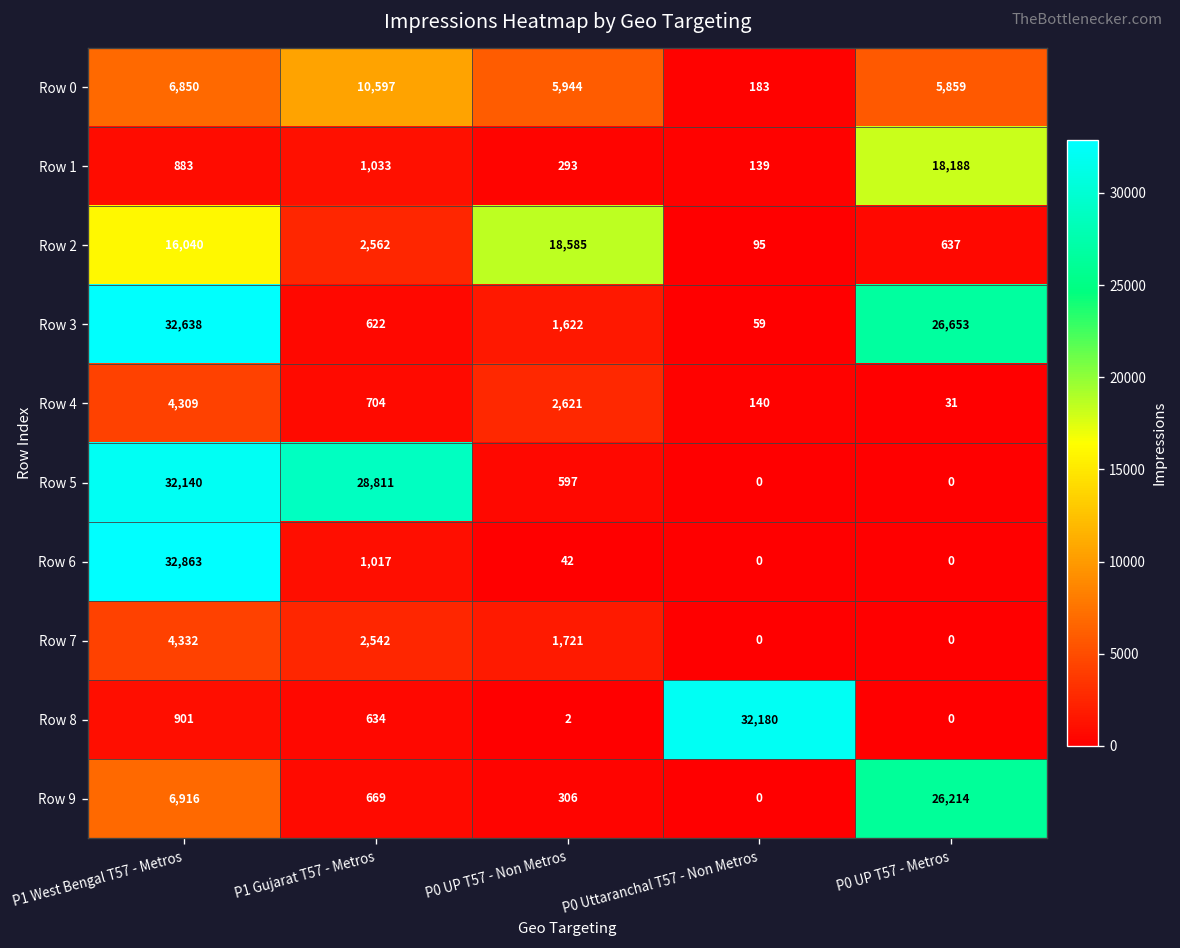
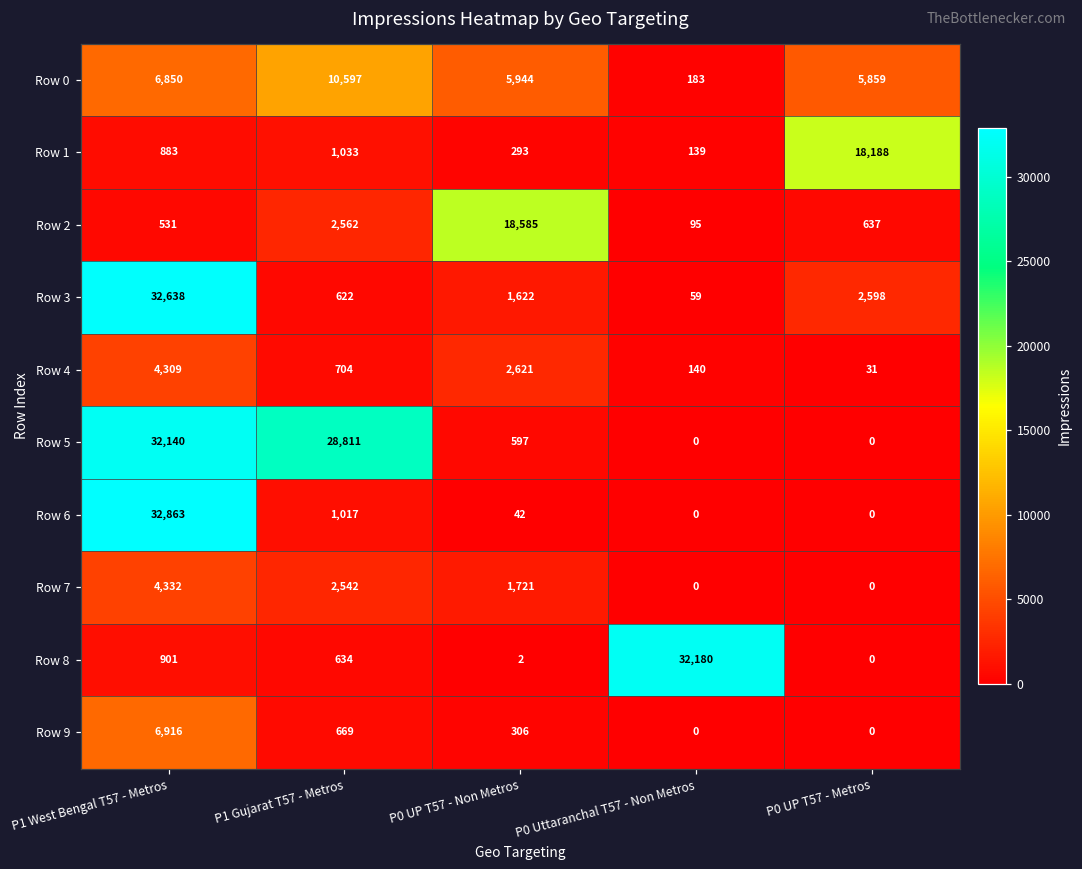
Row 2, P1 West Bengal T57 - Metros: 16,040 -> 531
Row 3, P0 UP T57 - Metros: 26,653 -> 2,598
Row 9, P0 UP T57 - Metros: 26,214 -> 0
